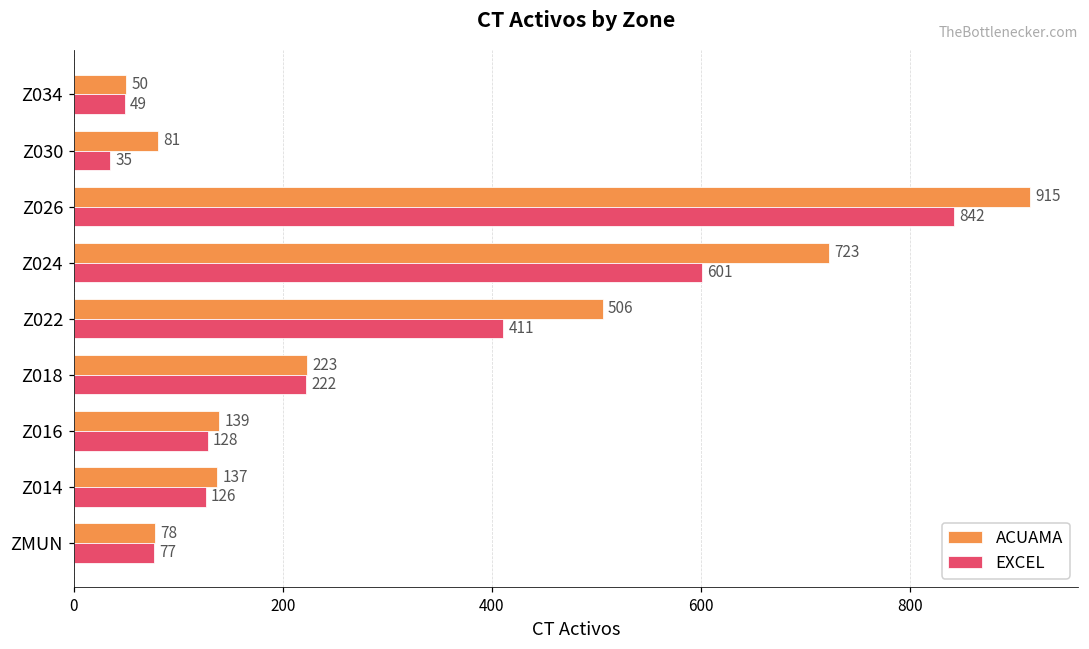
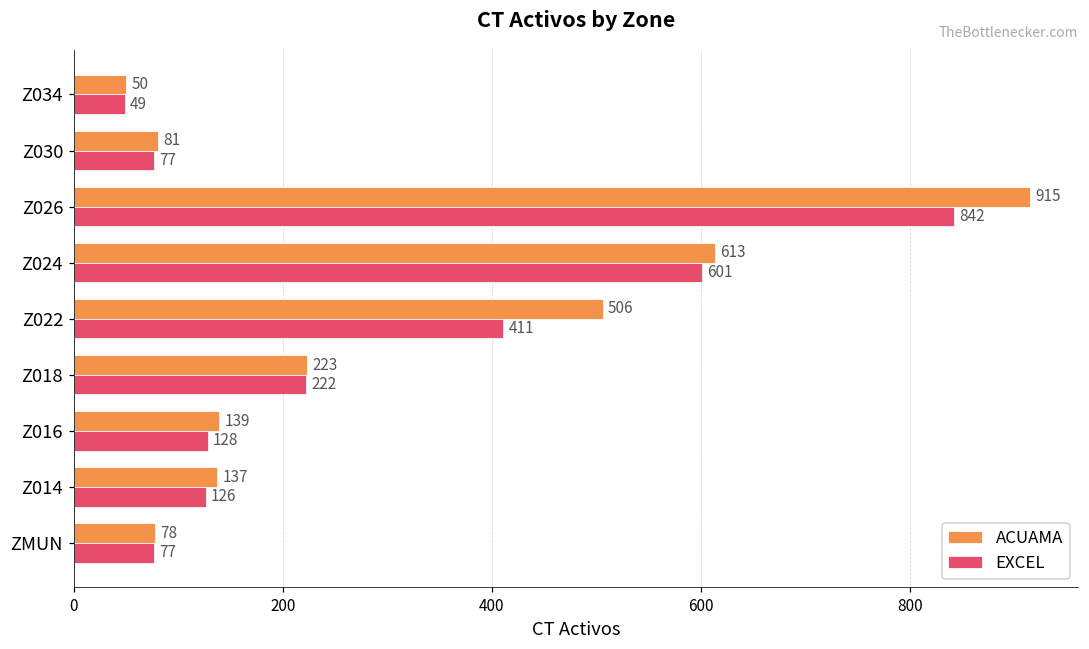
EXCEL, Z030: 35 -> 77
ACUAMA, Z024: 723 -> 613
